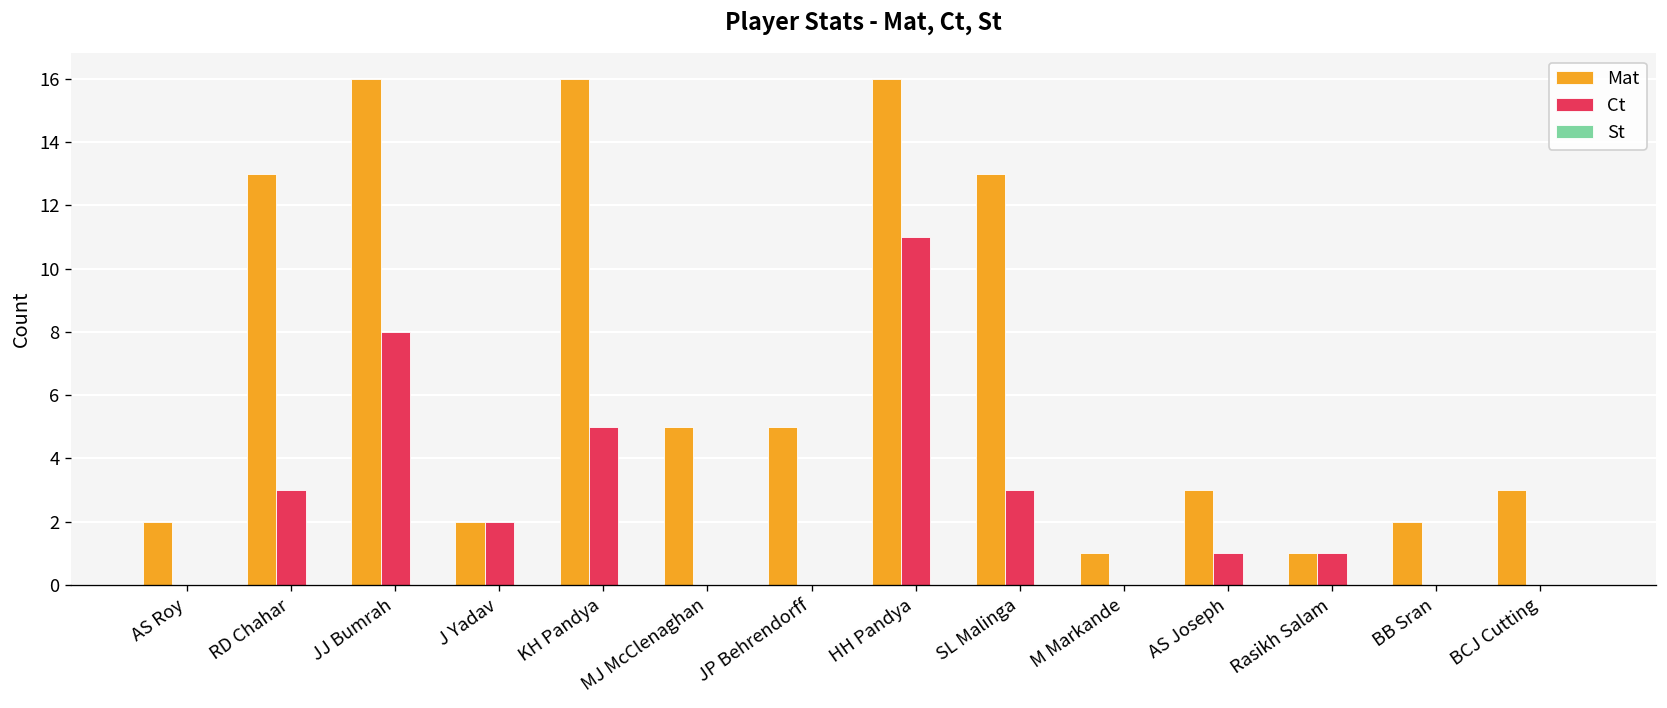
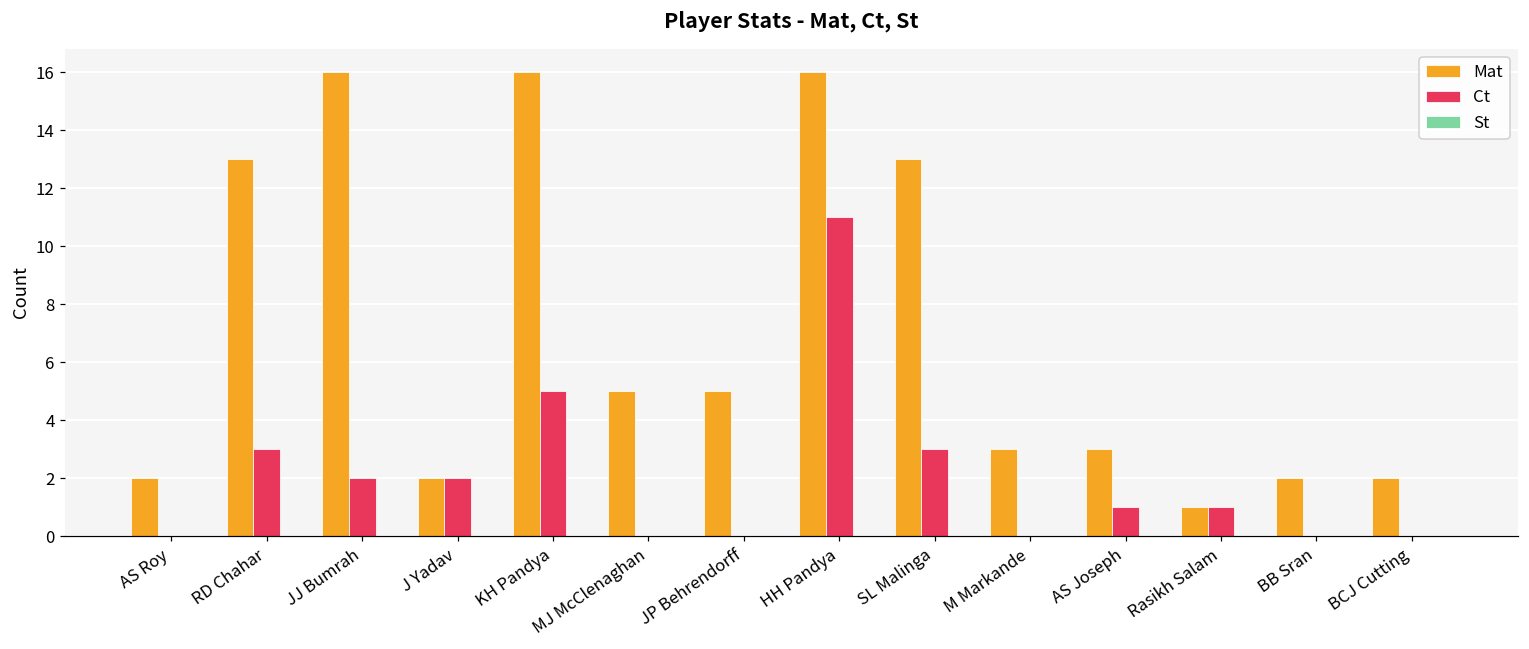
Ct, JJ Bumrah: 8 -> 2
Mat, M Markande: 1 -> 3
Mat, BCJ Cutting: 3 -> 2
